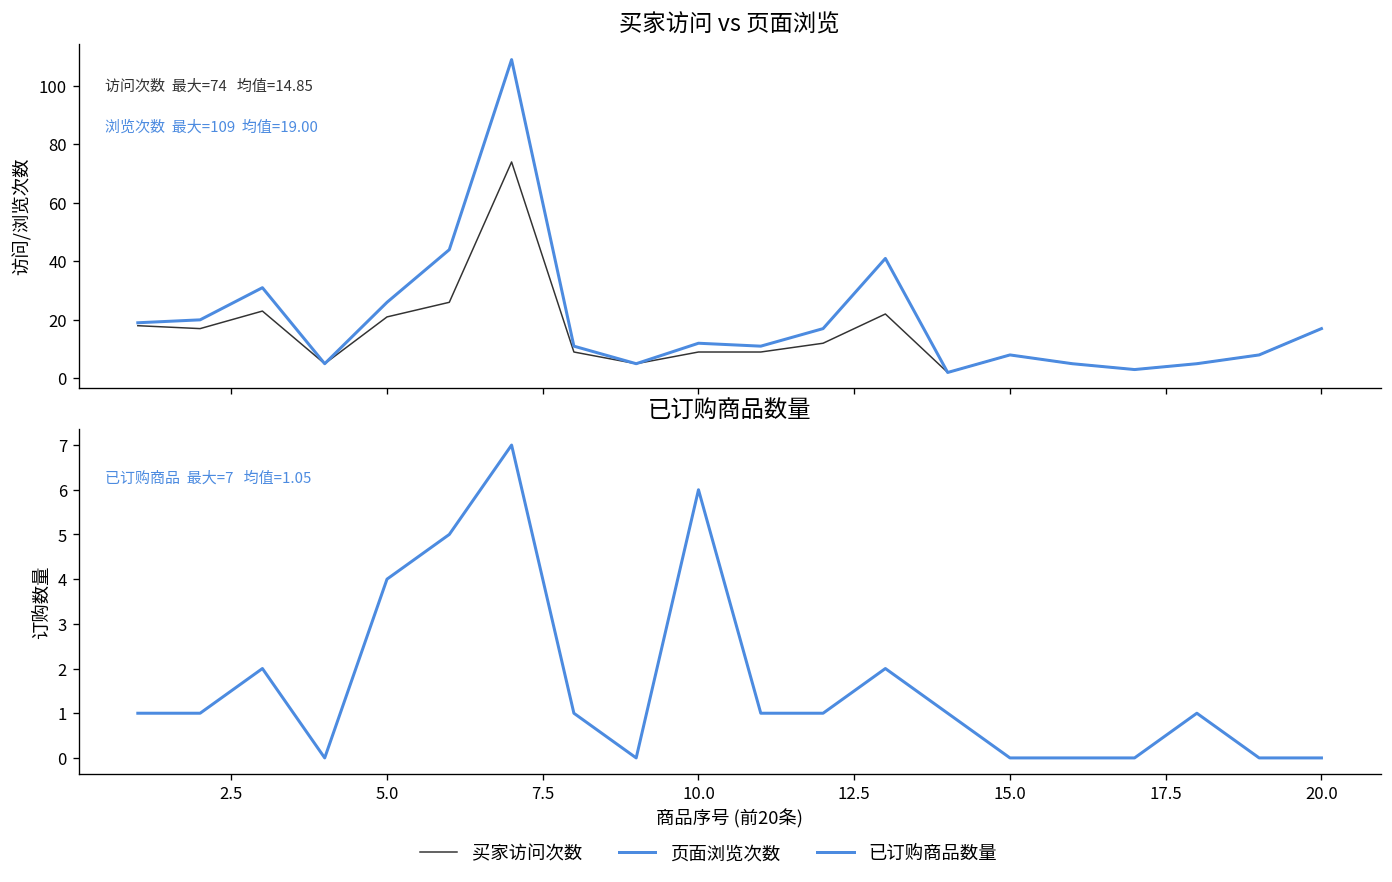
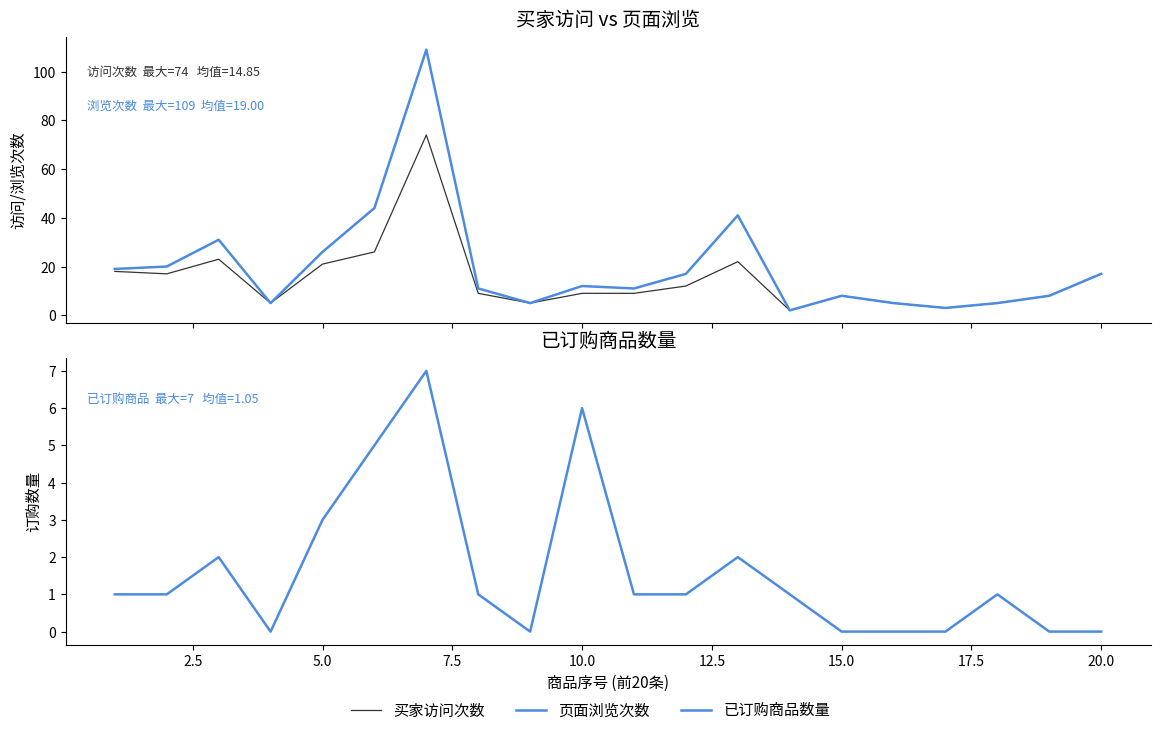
已订购商品数量, 5.0: 4 -> 3
